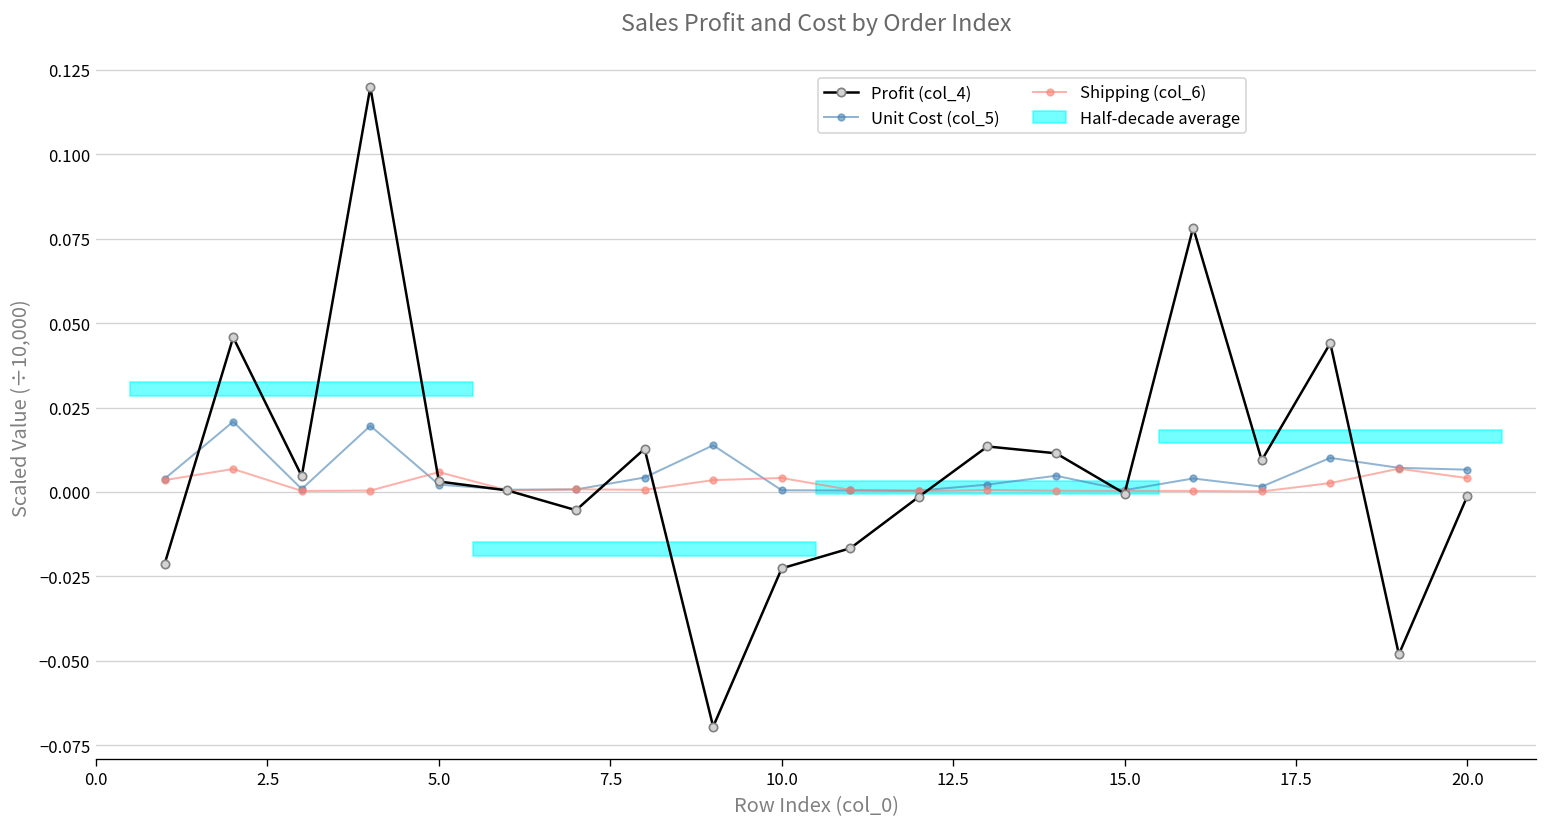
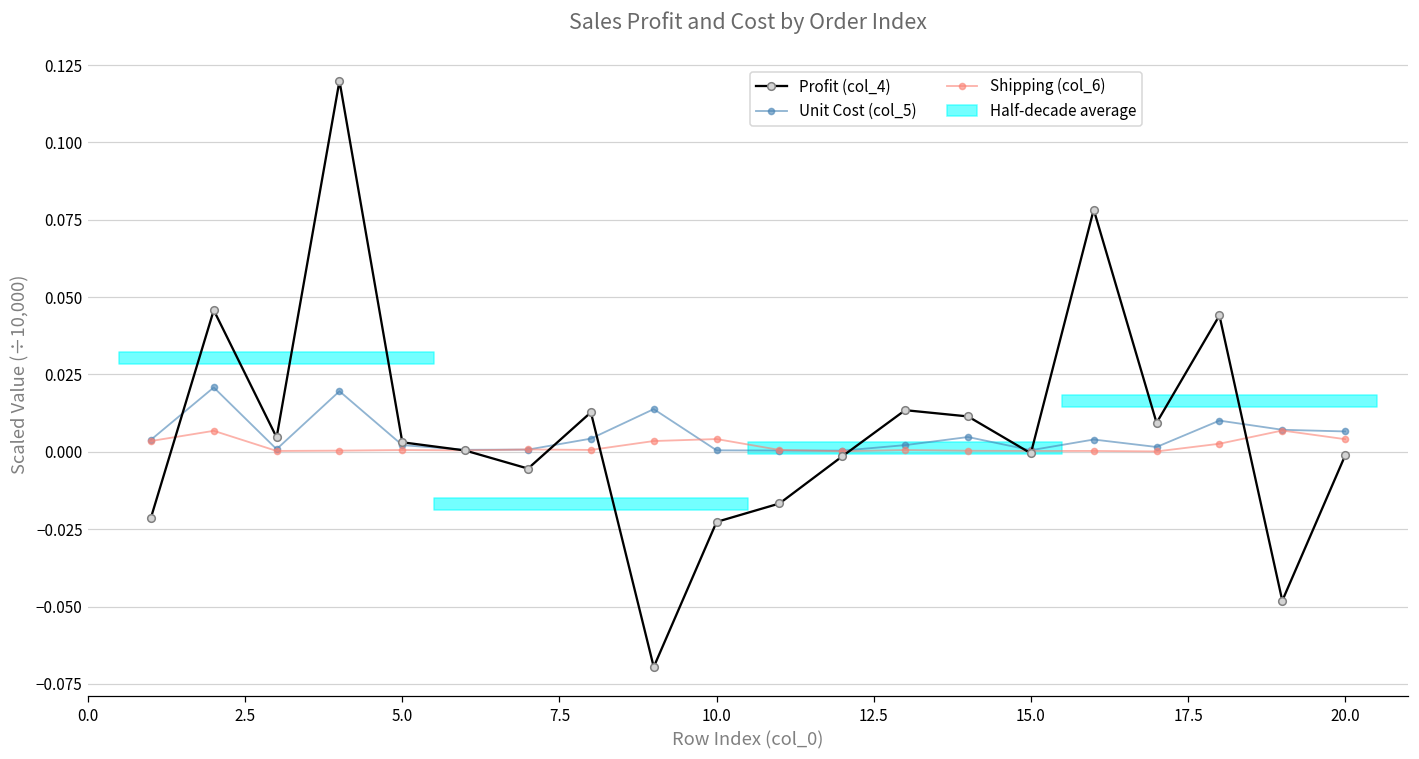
Shipping (col_6), 5.0: 0.006 -> 0.001
